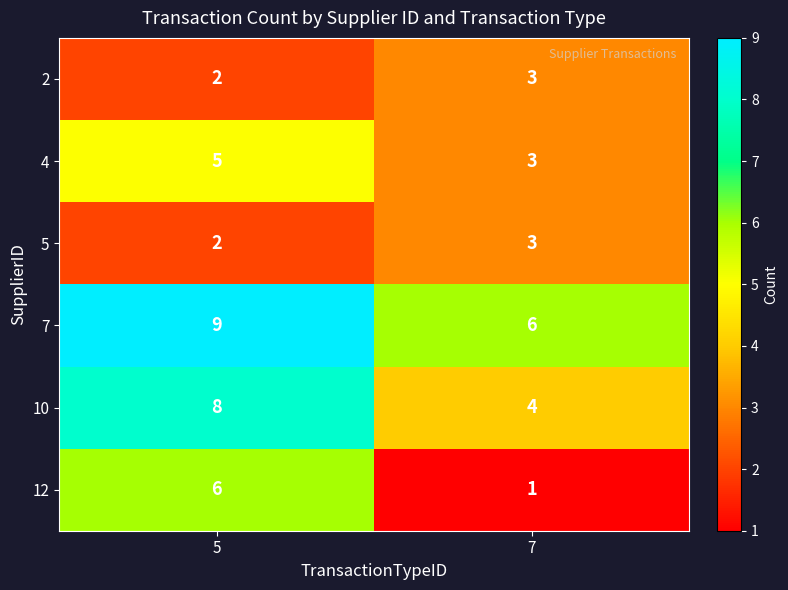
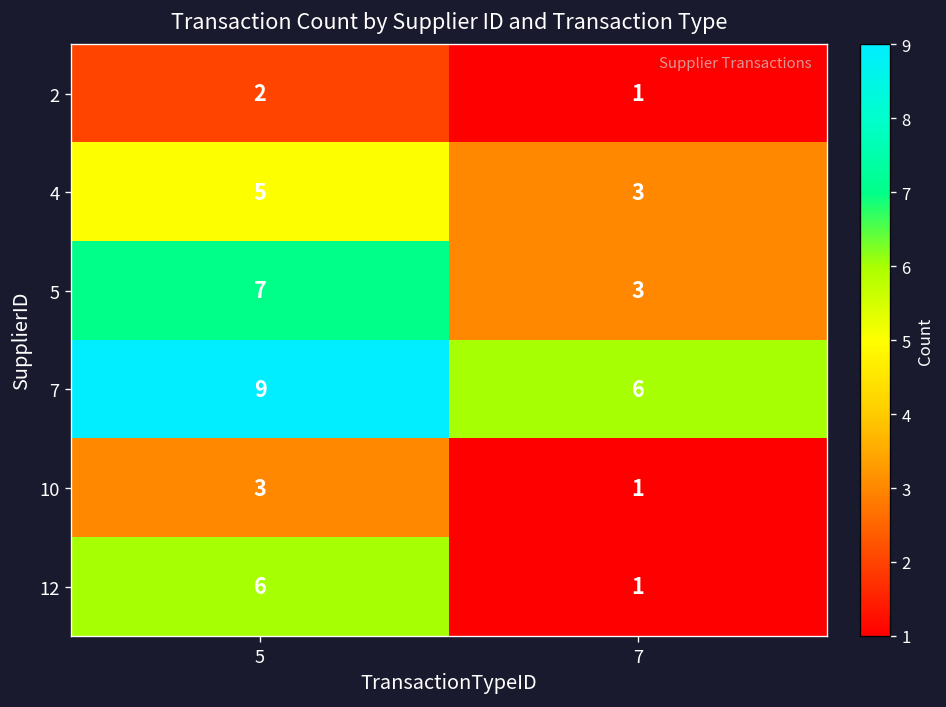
2, 7: 3 -> 1
5, 5: 2 -> 7
10, 5: 8 -> 3
10, 7: 4 -> 1
